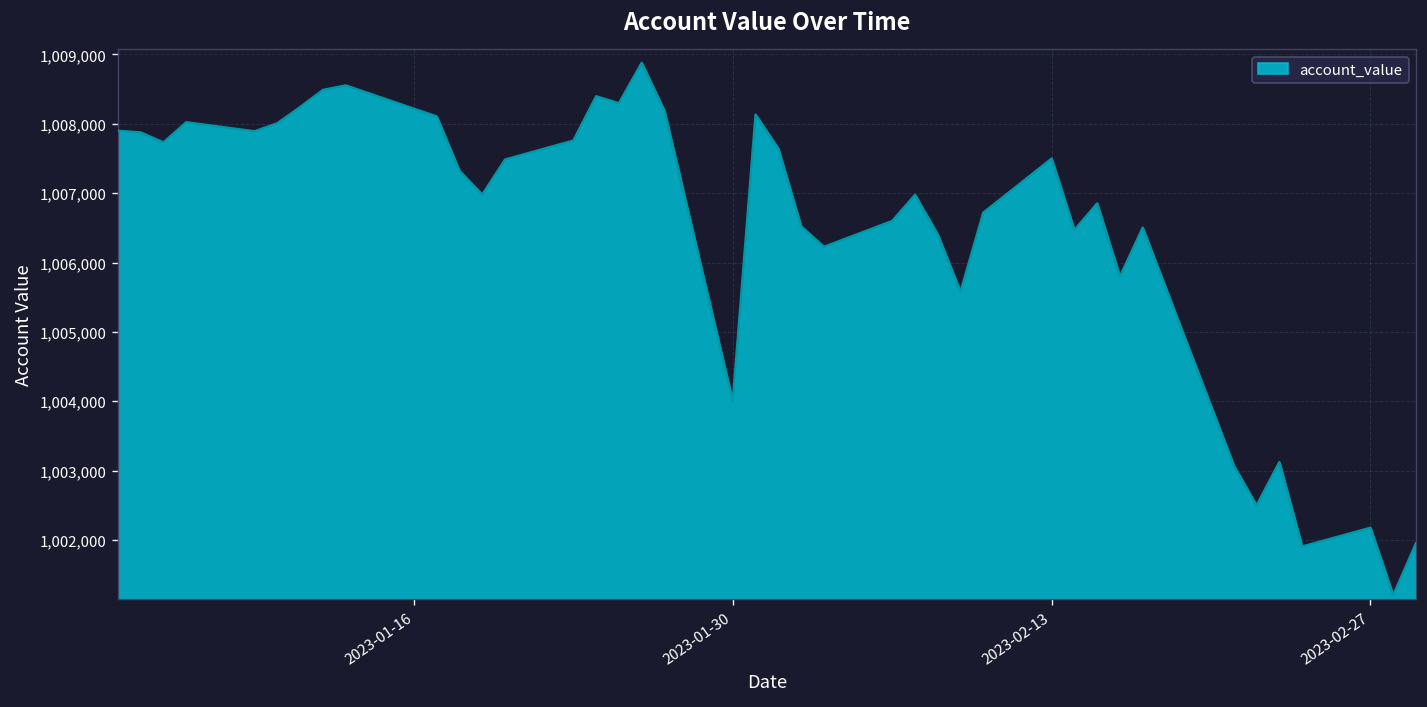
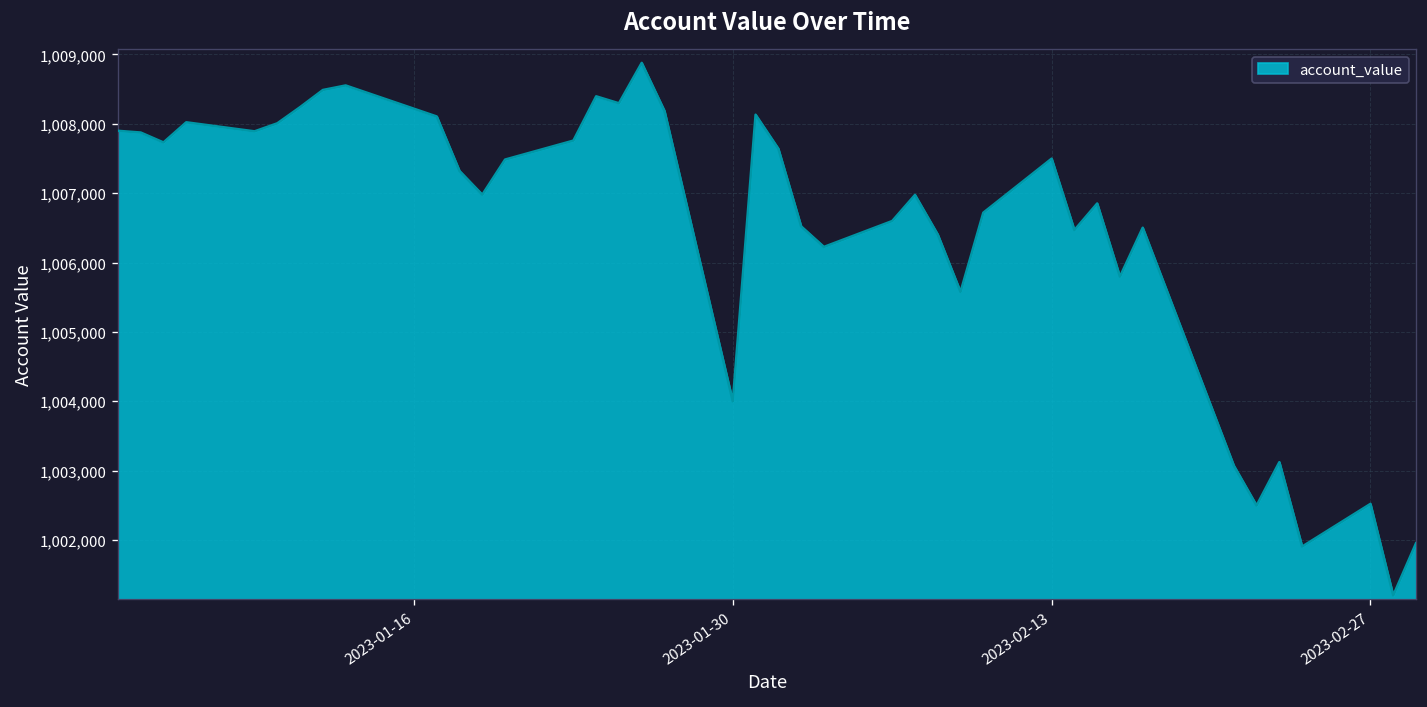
2023-02-27: 1,002,200 -> 1,002,500
